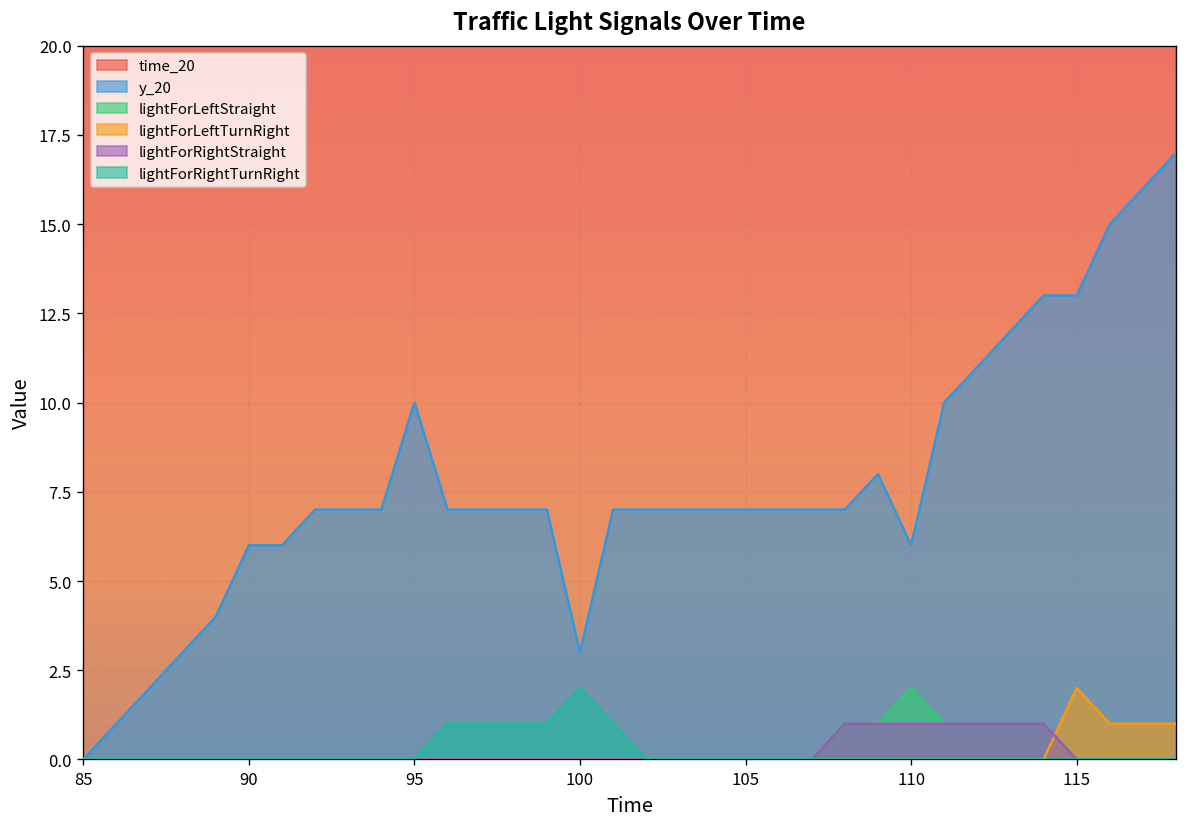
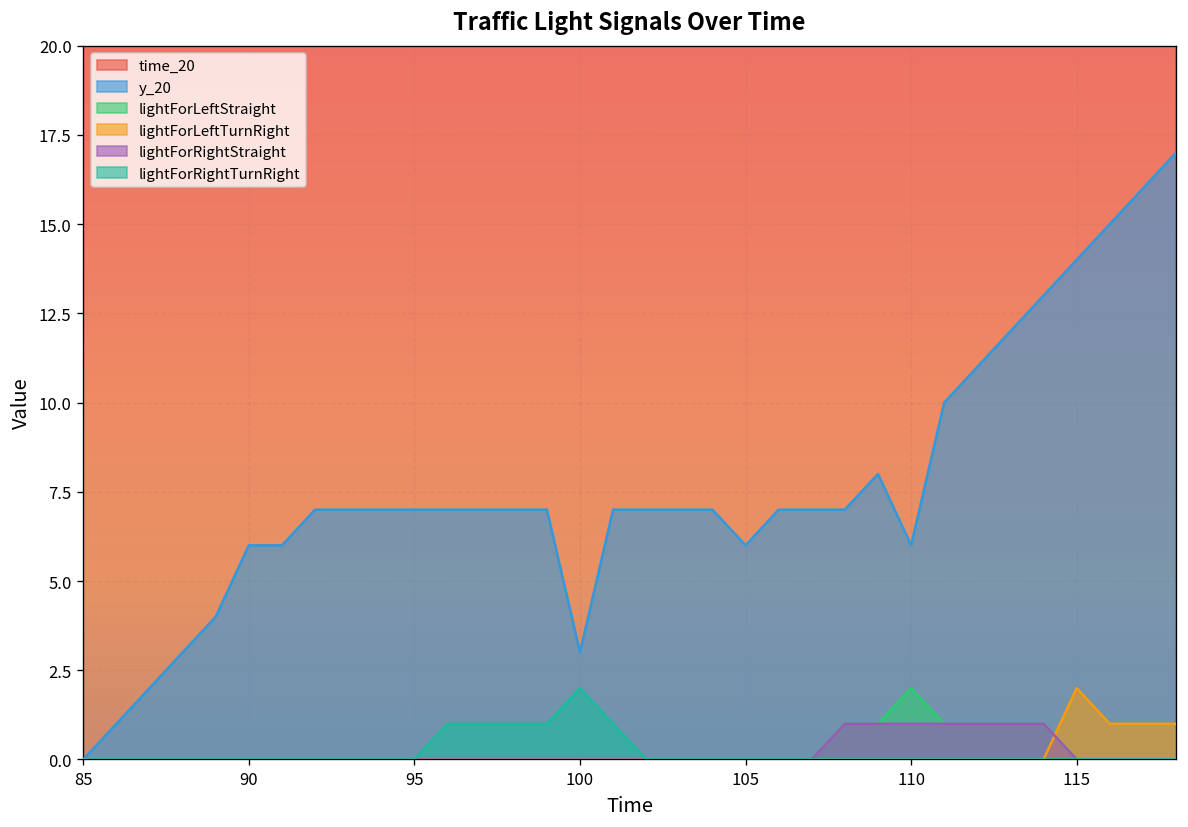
y_20, 95: 10 -> 7
y_20, 105: 7 -> 6
y_20, 115: 13 -> 14
